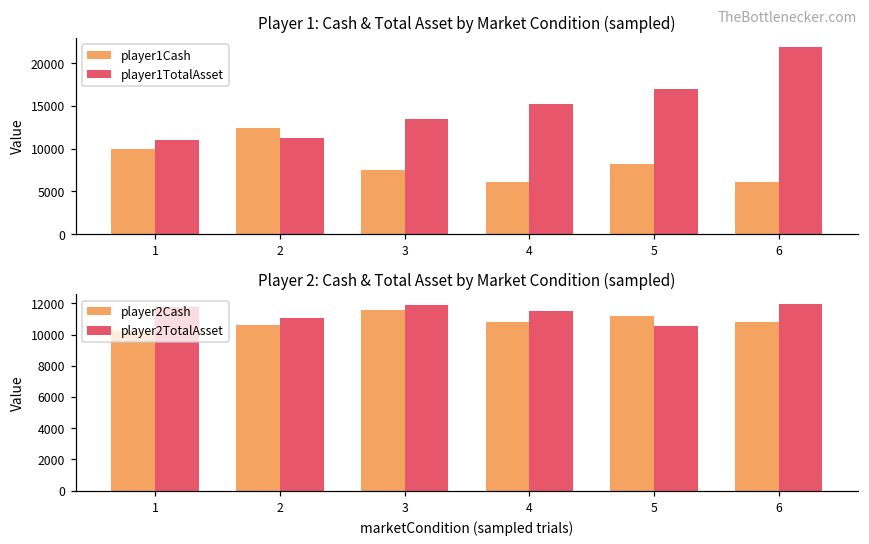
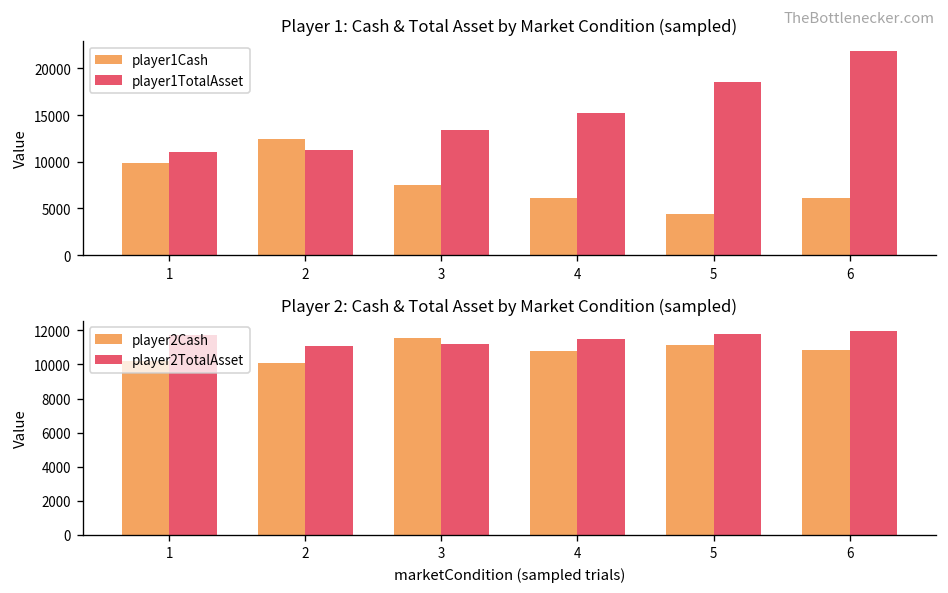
Player 1: Cash & Total Asset by Market Condition (sampled), player1Cash, 5: 8000 -> 4000
Player 1: Cash & Total Asset by Market Condition (sampled), player1TotalAsset, 5: 17000 -> 19000
Player 2: Cash & Total Asset by Market Condition (sampled), player2Cash, 2: 10600 -> 10100
Player 2: Cash & Total Asset by Market Condition (sampled), player2TotalAsset, 3: 11900 -> 11200
Player 2: Cash & Total Asset by Market Condition (sampled), player2TotalAsset, 5: 10500 -> 11800
